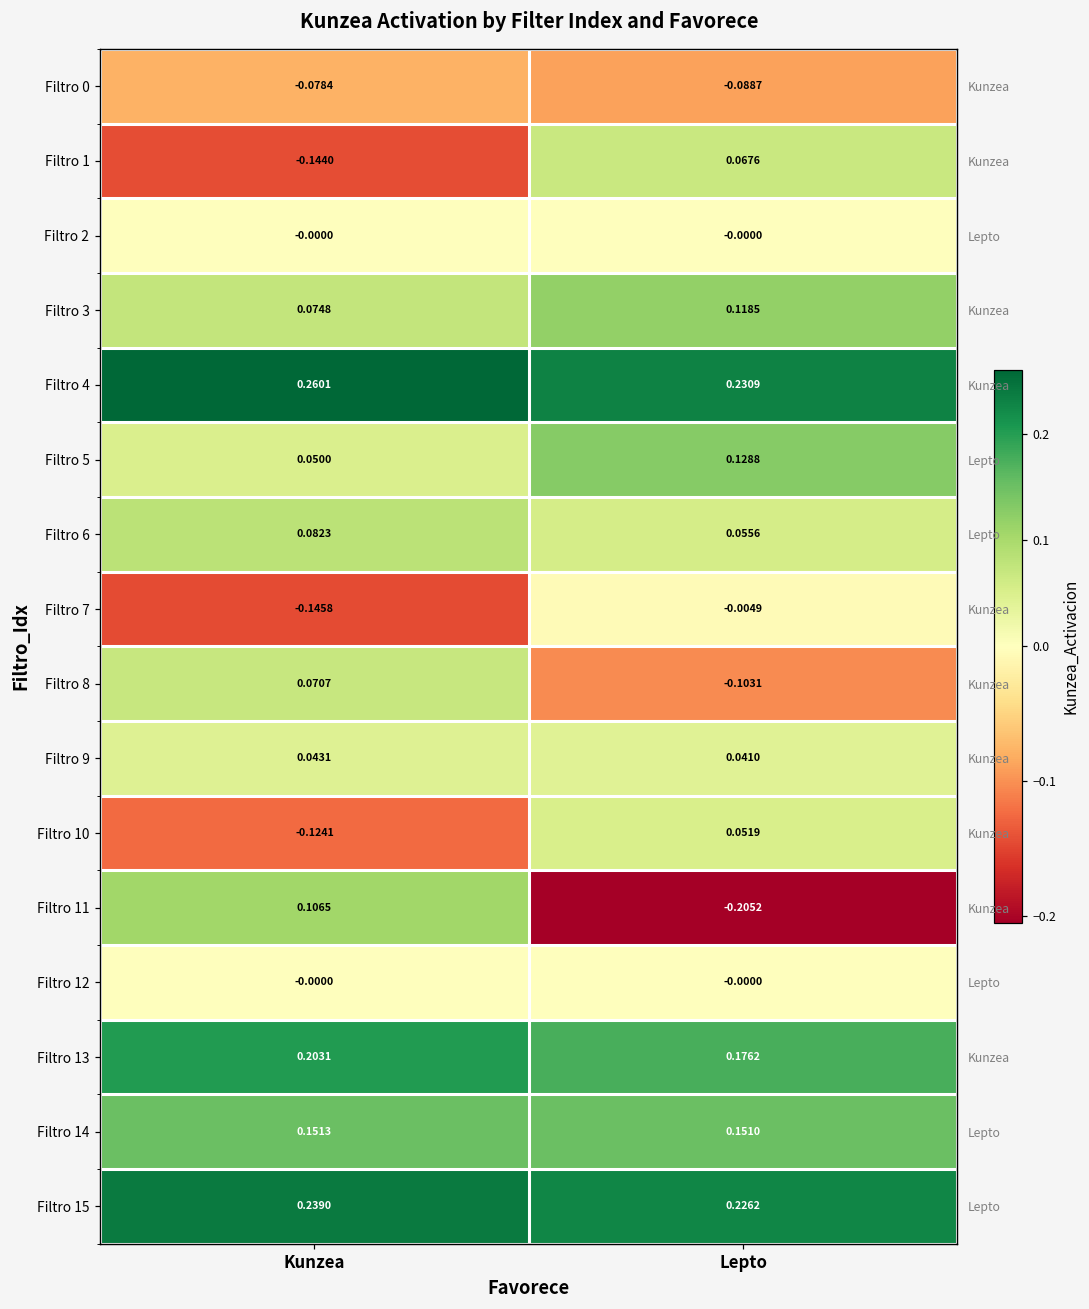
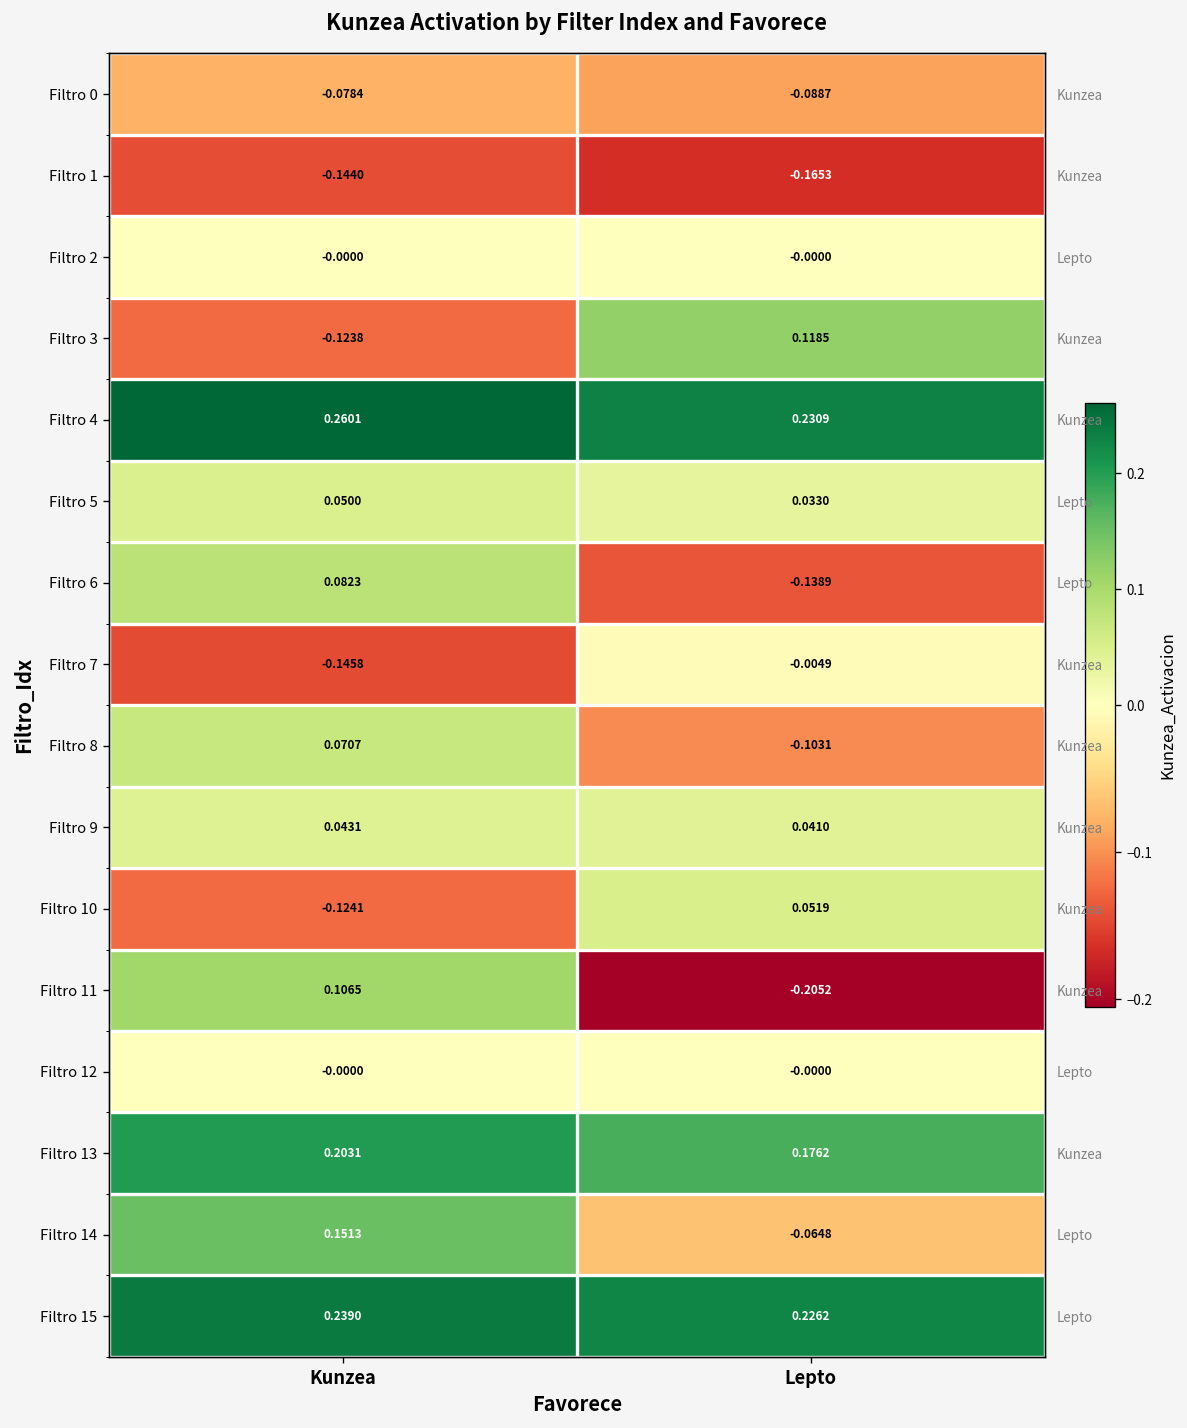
Filtro 1, Lepto: 0.0676 -> -0.1653
Filtro 3, Kunzea: 0.0748 -> -0.1238
Filtro 5, Lepto: 0.1288 -> 0.0330
Filtro 6, Lepto: 0.0556 -> -0.1389
Filtro 14, Lepto: 0.1510 -> -0.0648
